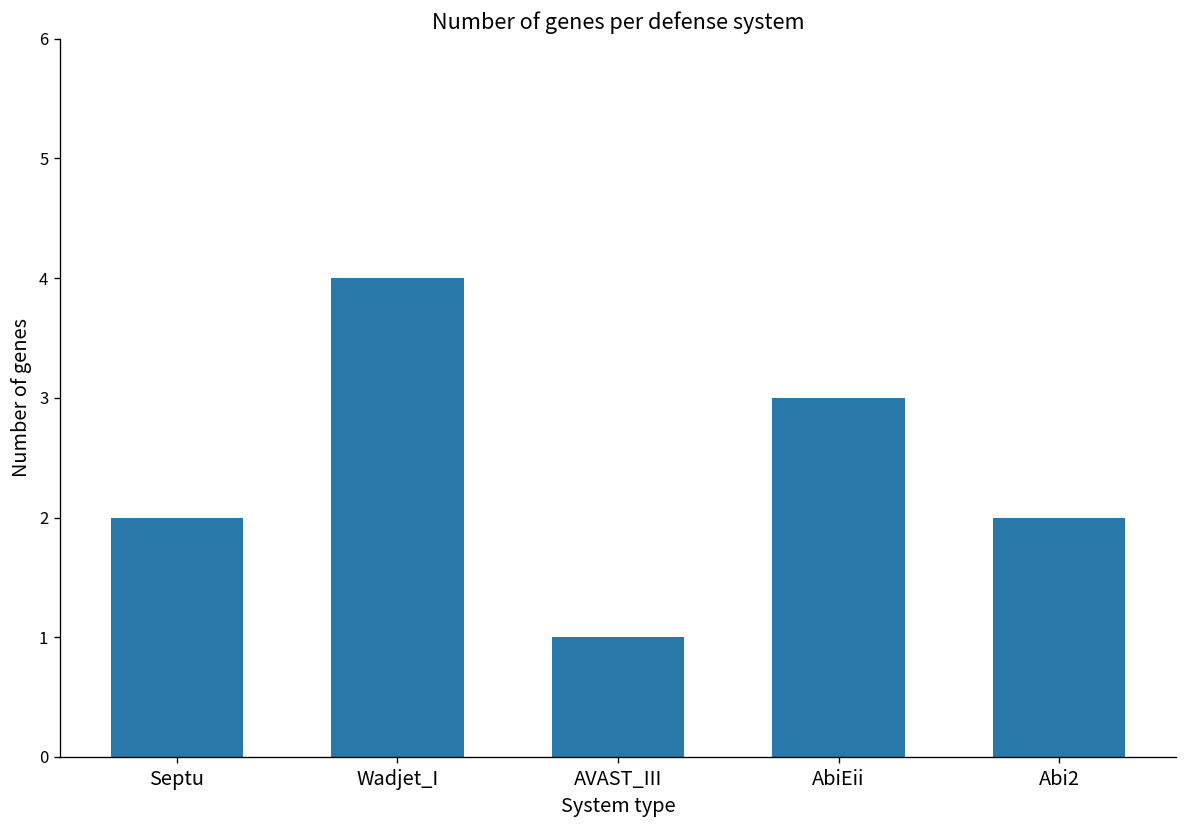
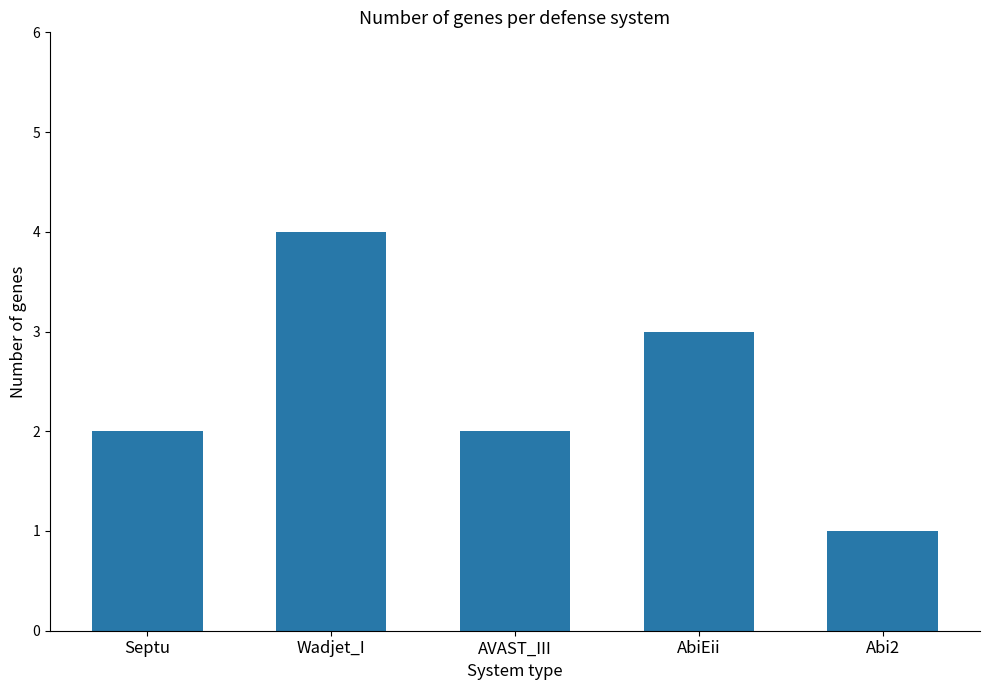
AVAST_III: 1 -> 2
Abi2: 2 -> 1
